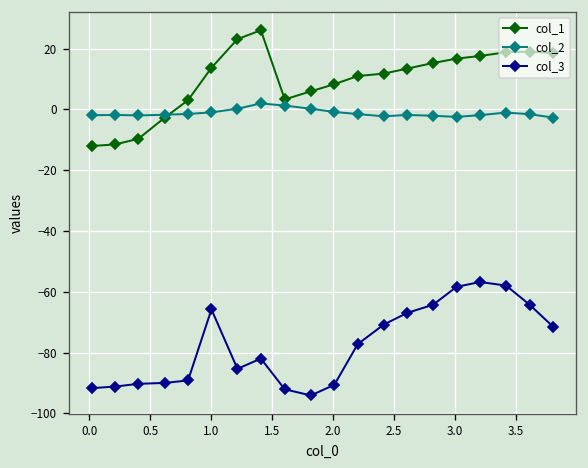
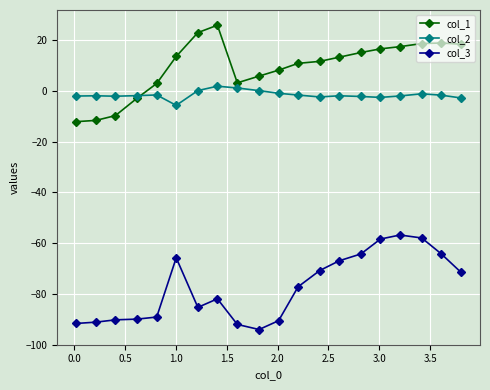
col_2, 1.0: -1 -> -6
